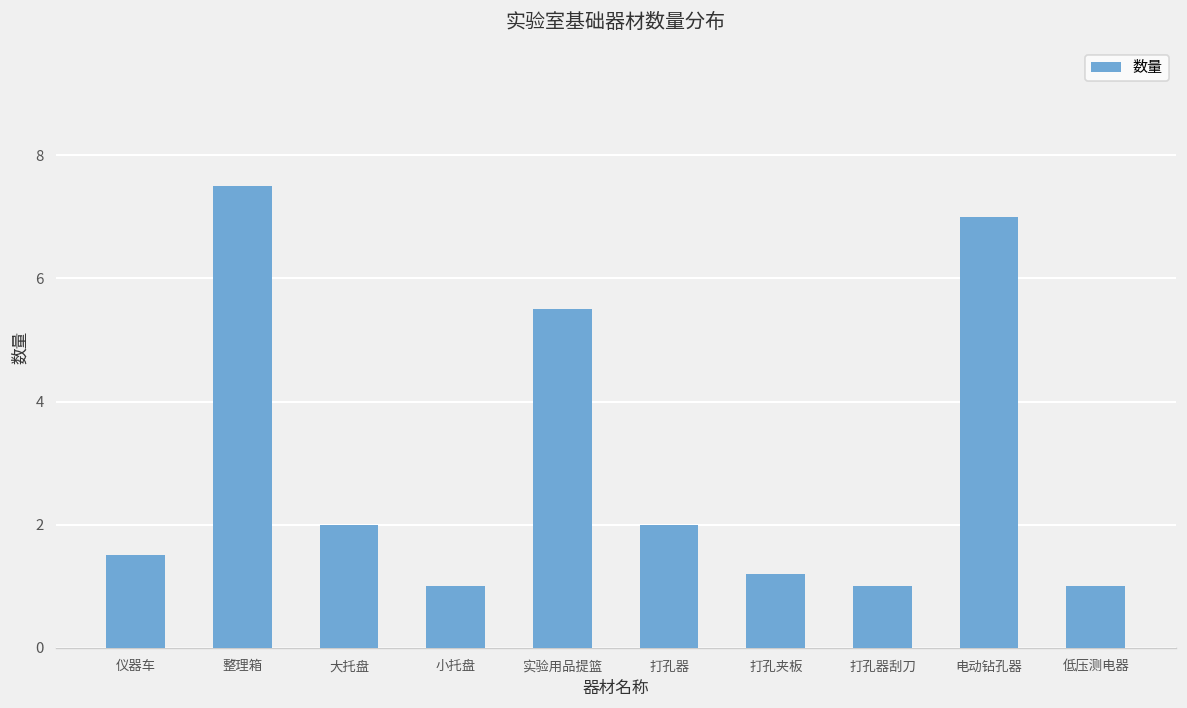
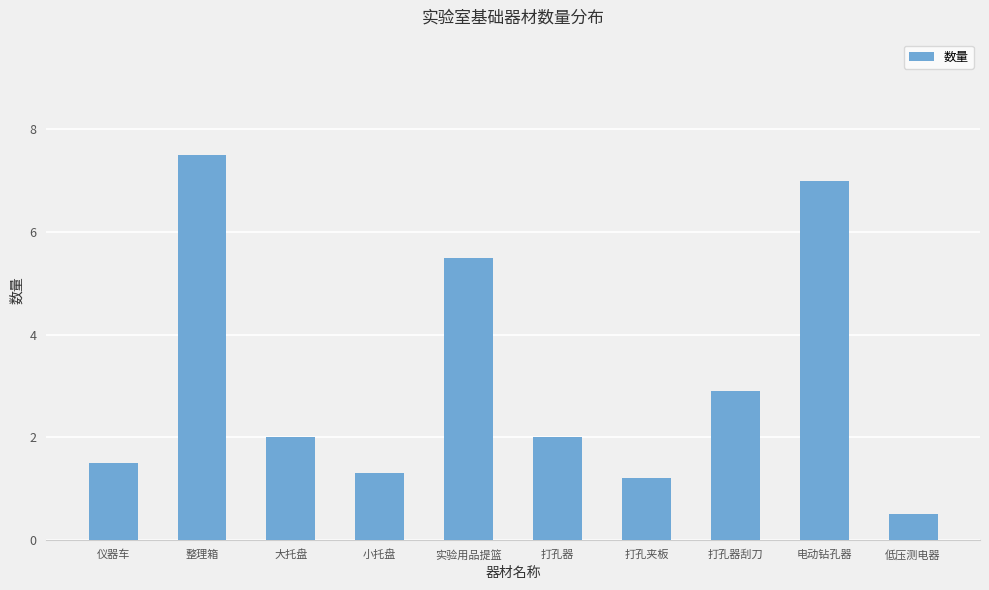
小托盘: 1.0 -> 1.3
打孔器刮刀: 1.0 -> 2.9
低压测电器: 1.0 -> 0.5
